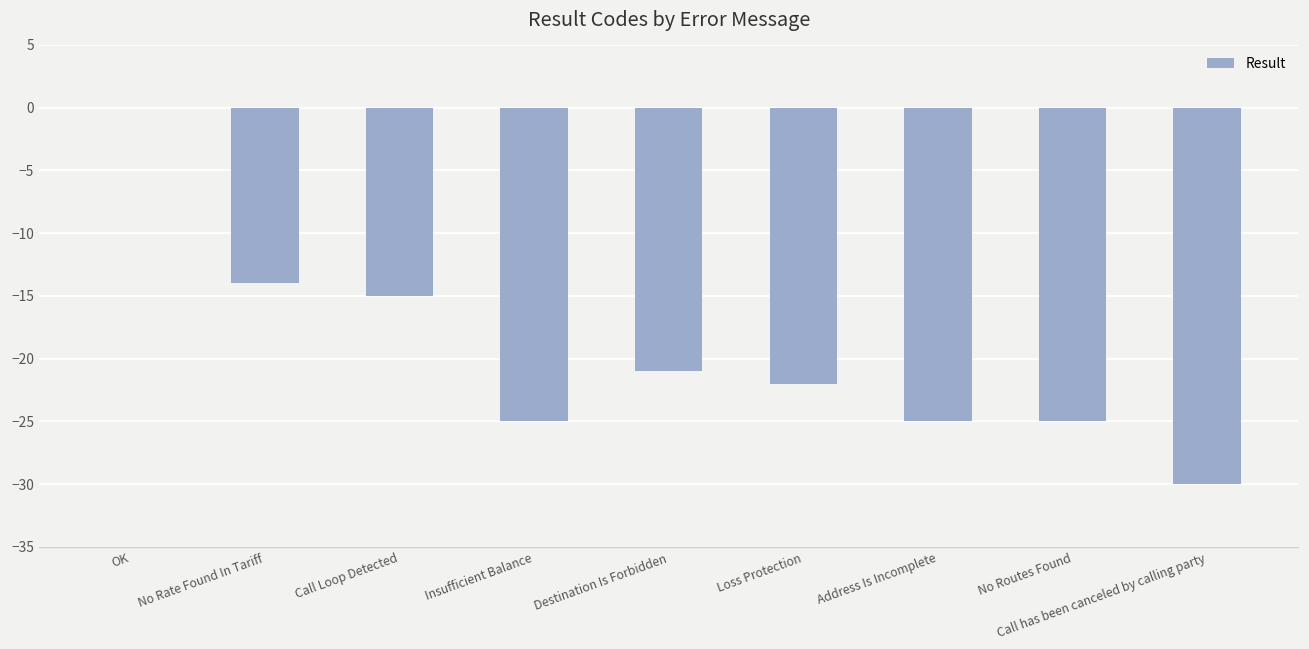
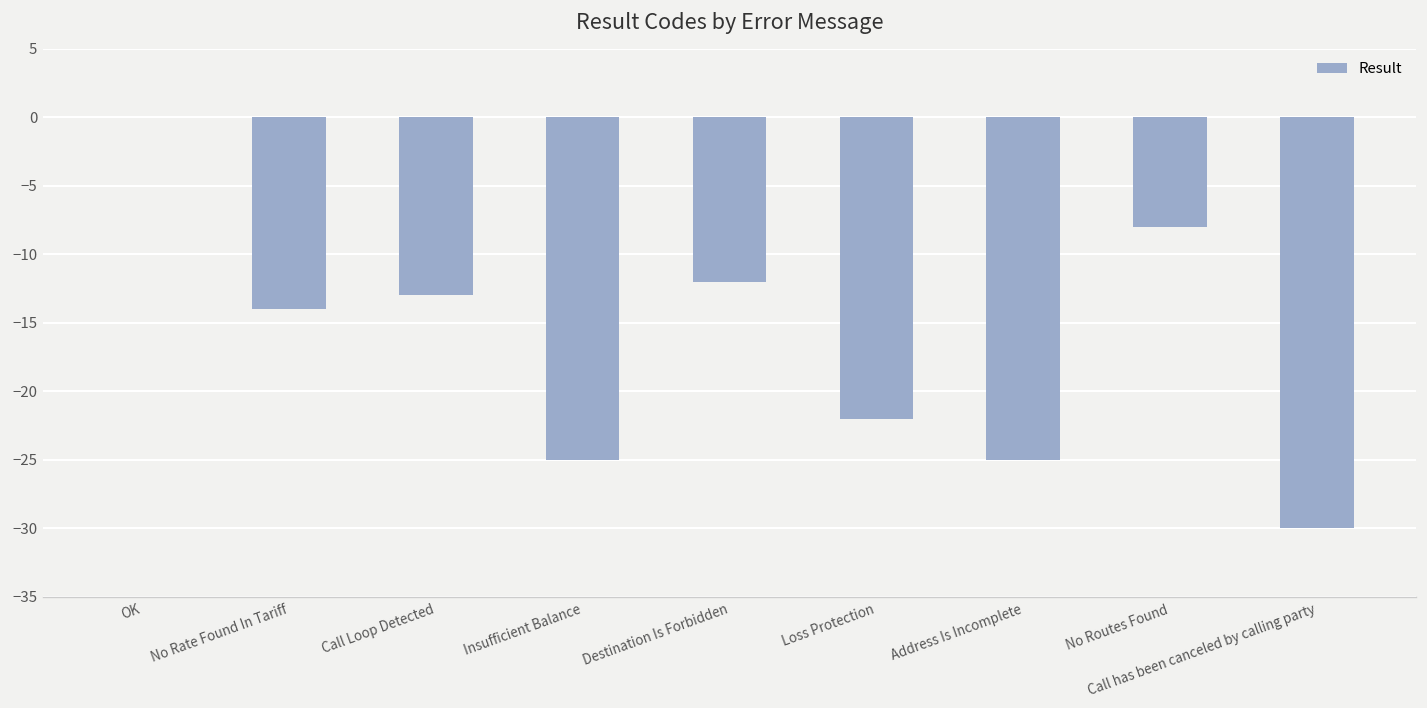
Call Loop Detected: -15 -> -13
Destination Is Forbidden: -21 -> -12
No Routes Found: -25 -> -8
